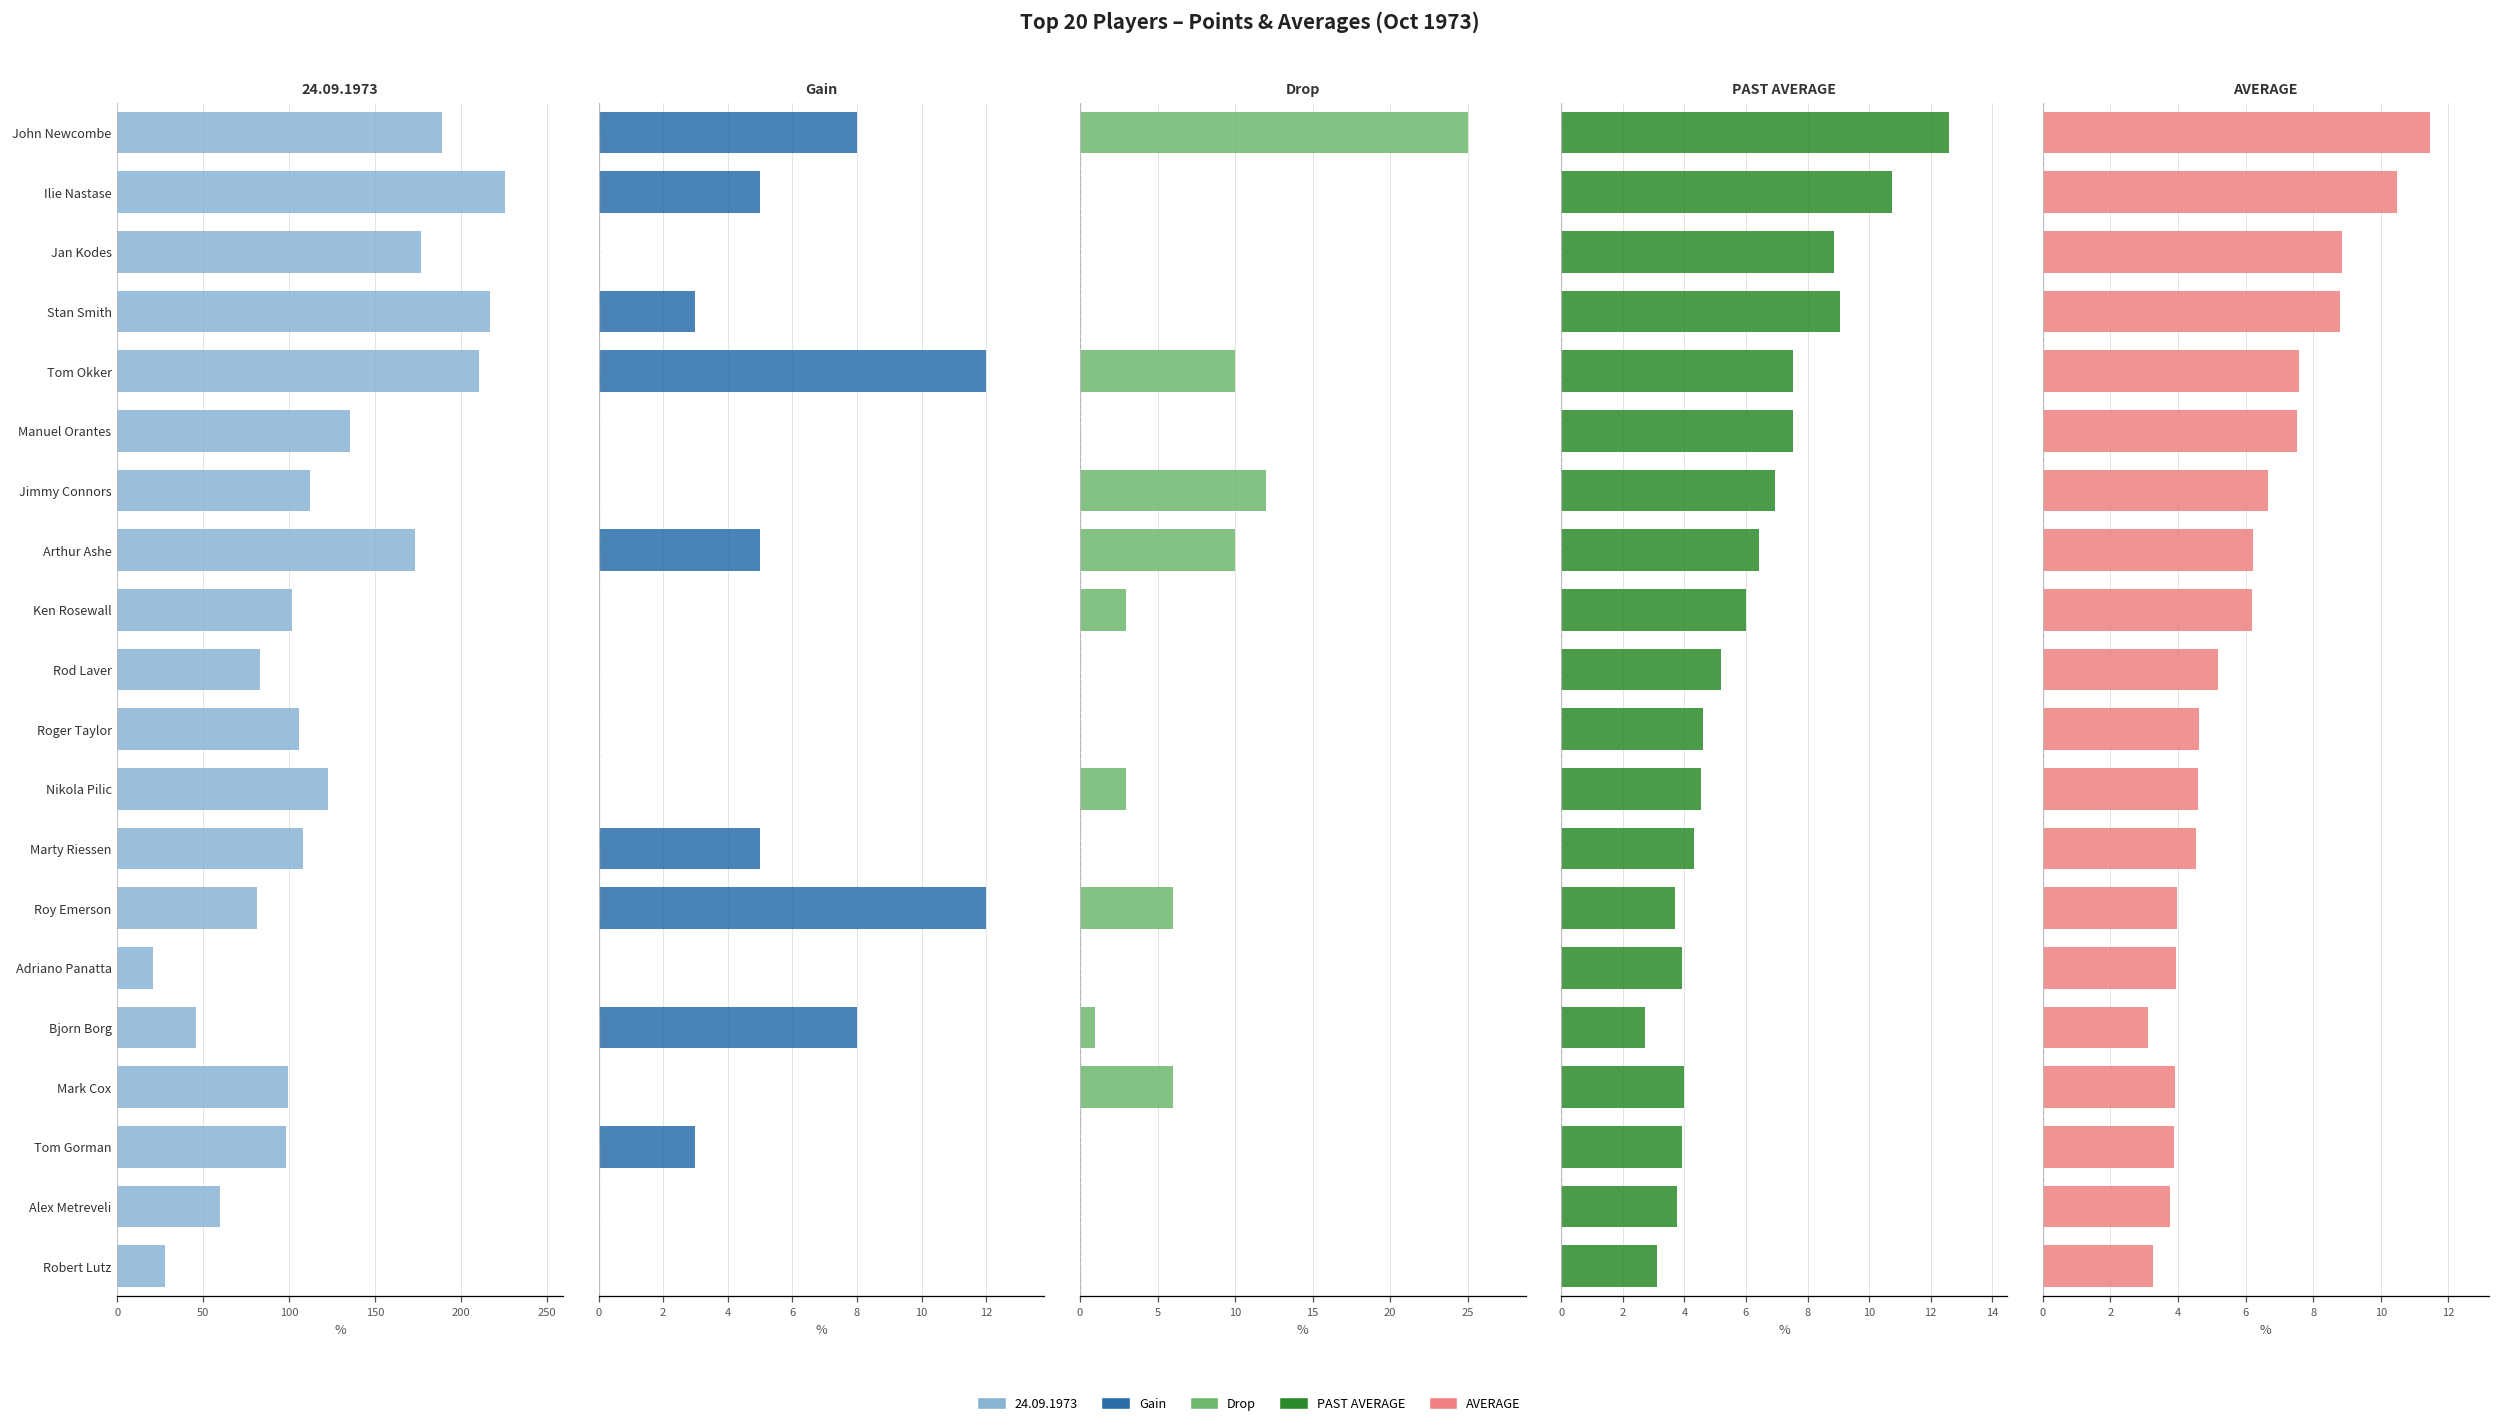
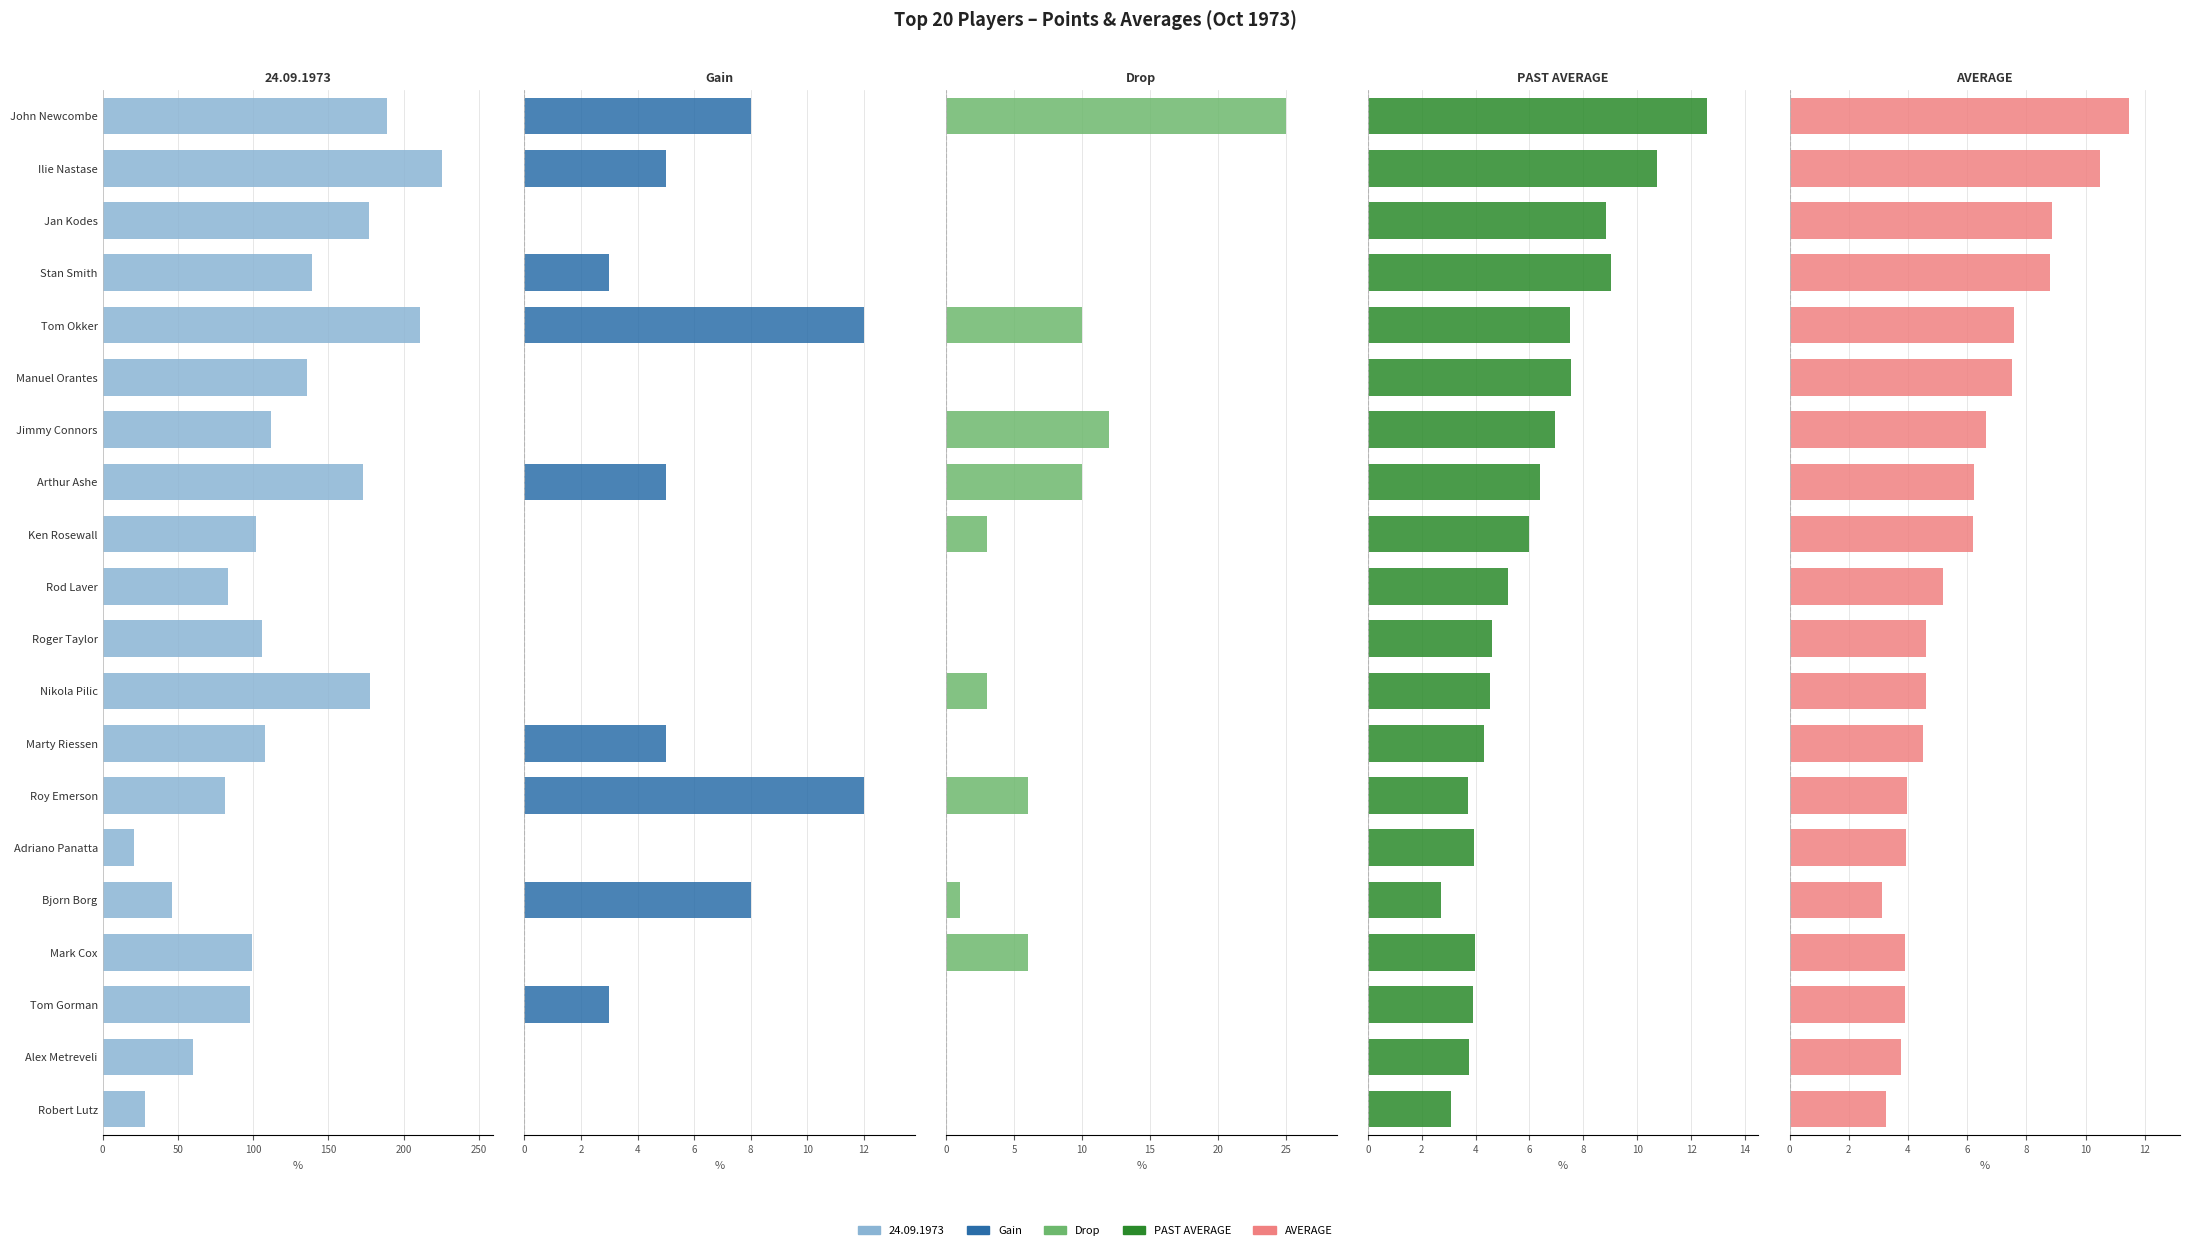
24.09.1973, Stan Smith: 217 -> 139
24.09.1973, Nikola Pilic: 123 -> 178
